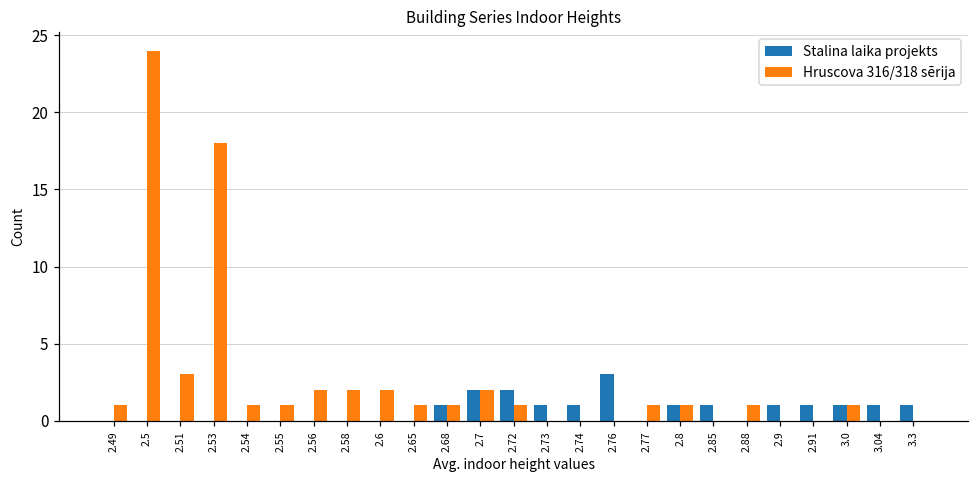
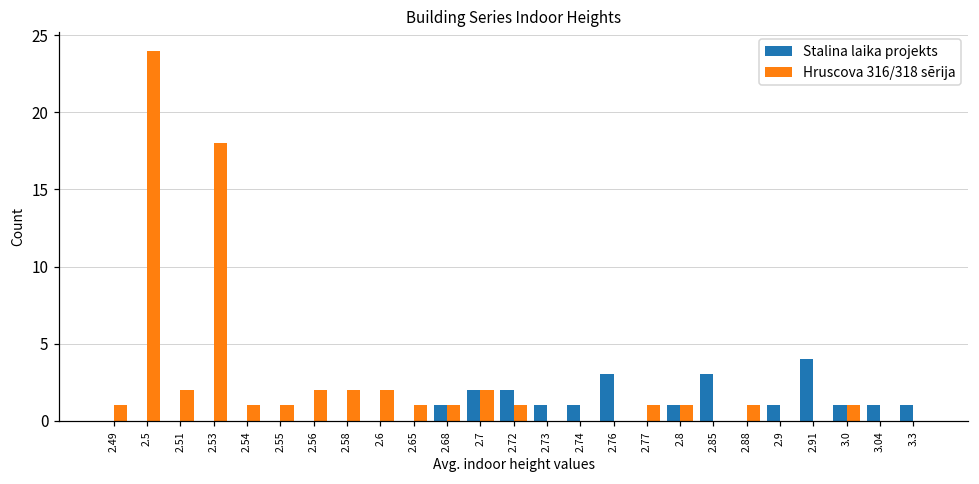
Hruscova 316/318 sērija, 2.51: 3 -> 2
Stalina laika projekts, 2.85: 1 -> 3
Stalina laika projekts, 2.91: 1 -> 4
